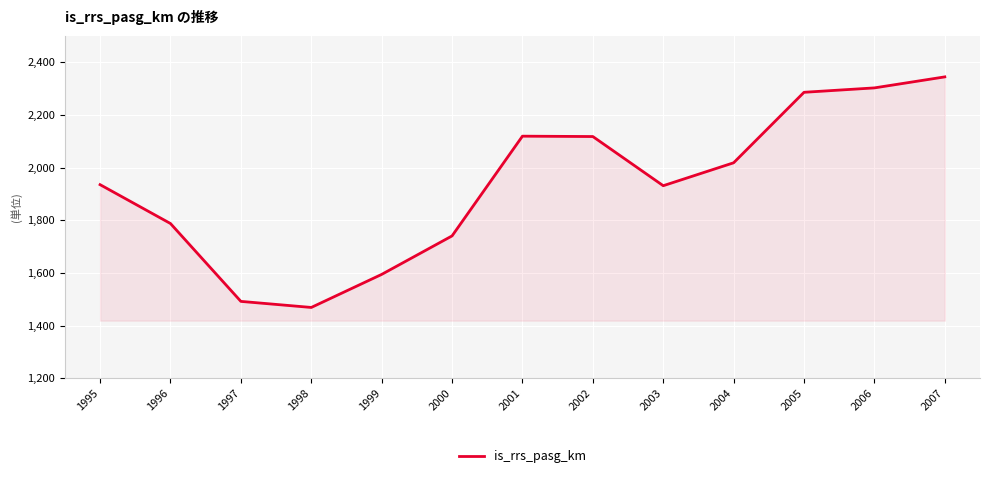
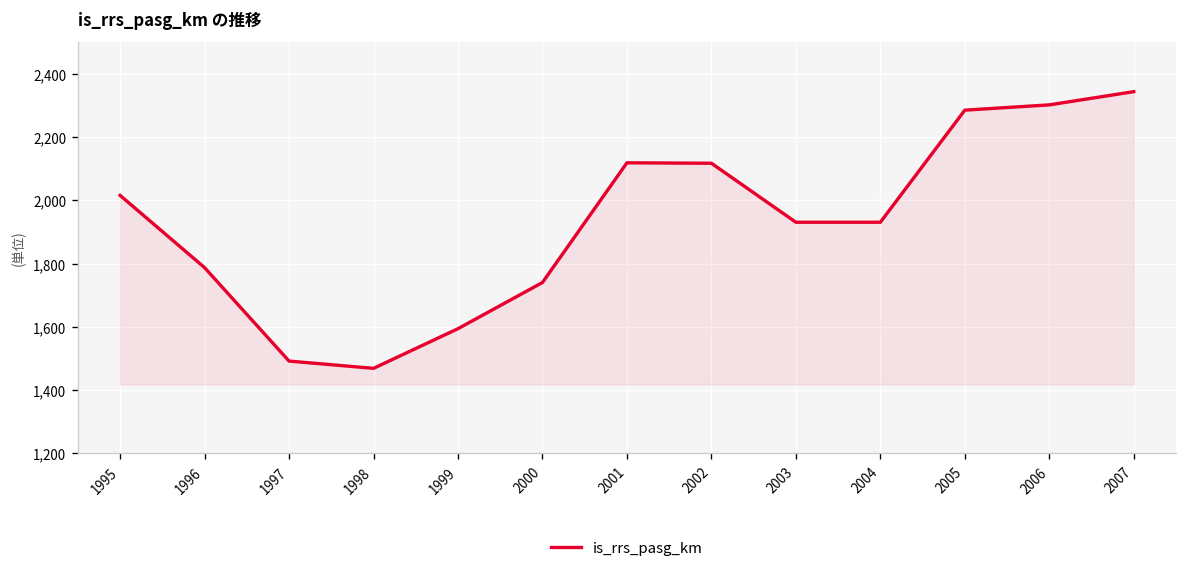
1995: 1,940 -> 2,020
2004: 2,020 -> 1,930
